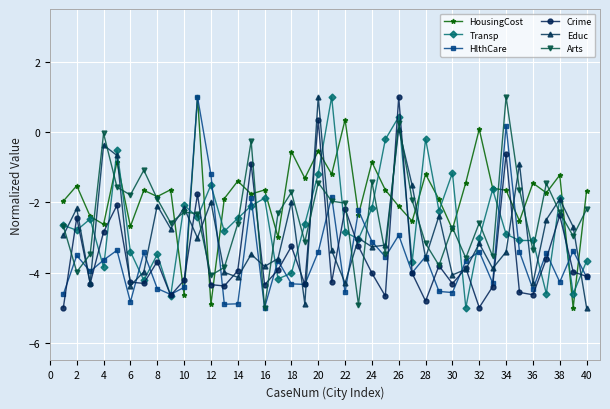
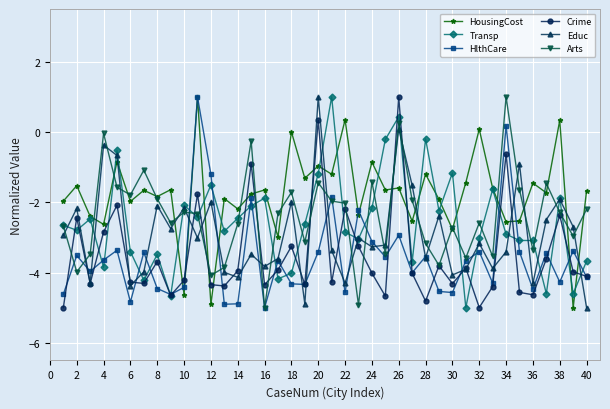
HousingCost, 6: -2.7 -> -2.0
HousingCost, 14: -1.4 -> -2.2
HousingCost, 18: -0.6 -> 0.0
HousingCost, 20: -0.5 -> -1.0
HousingCost, 26: -2.1 -> -1.6
HousingCost, 34: -1.7 -> -2.6
HousingCost, 38: -1.2 -> 0.3
